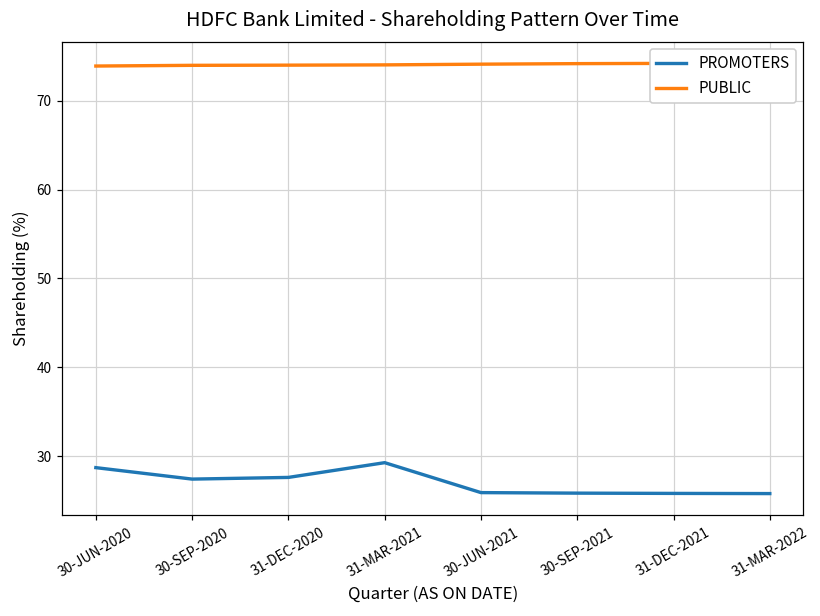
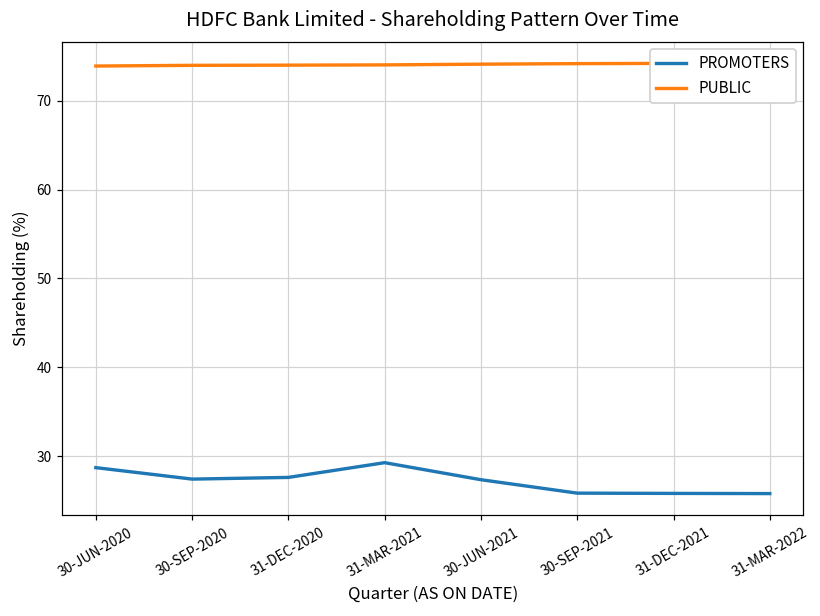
PROMOTERS, 30-JUN-2021: 26 -> 27
